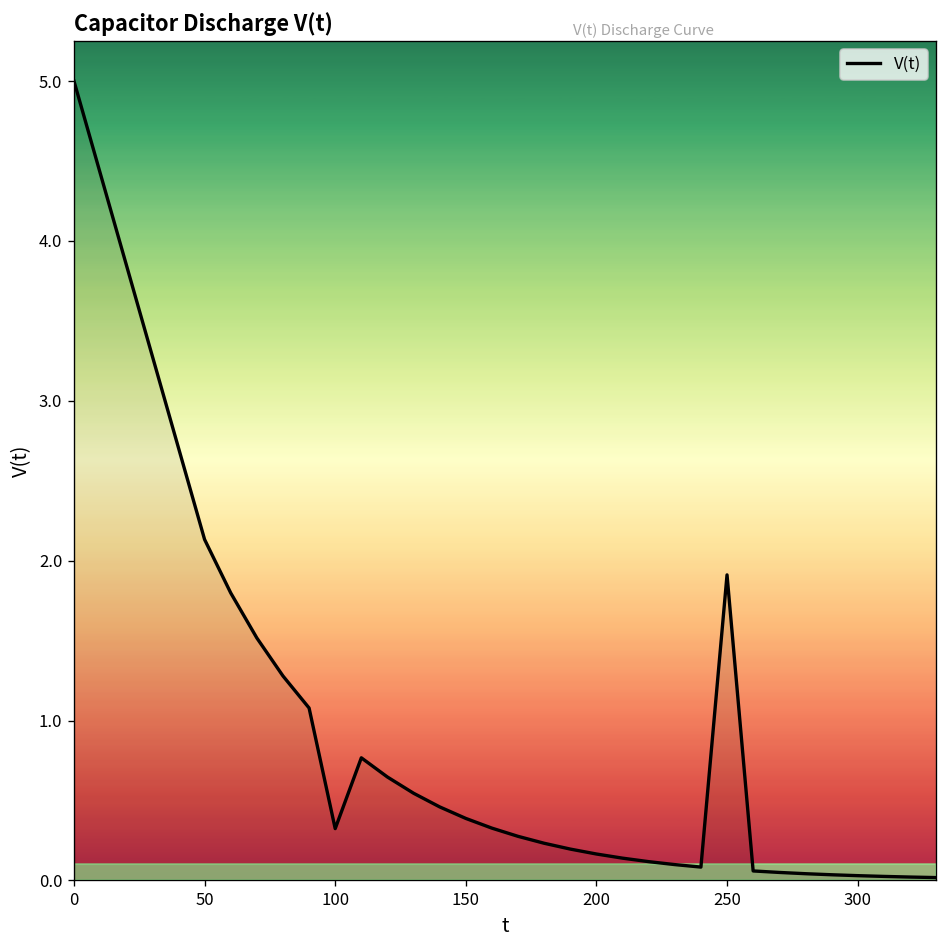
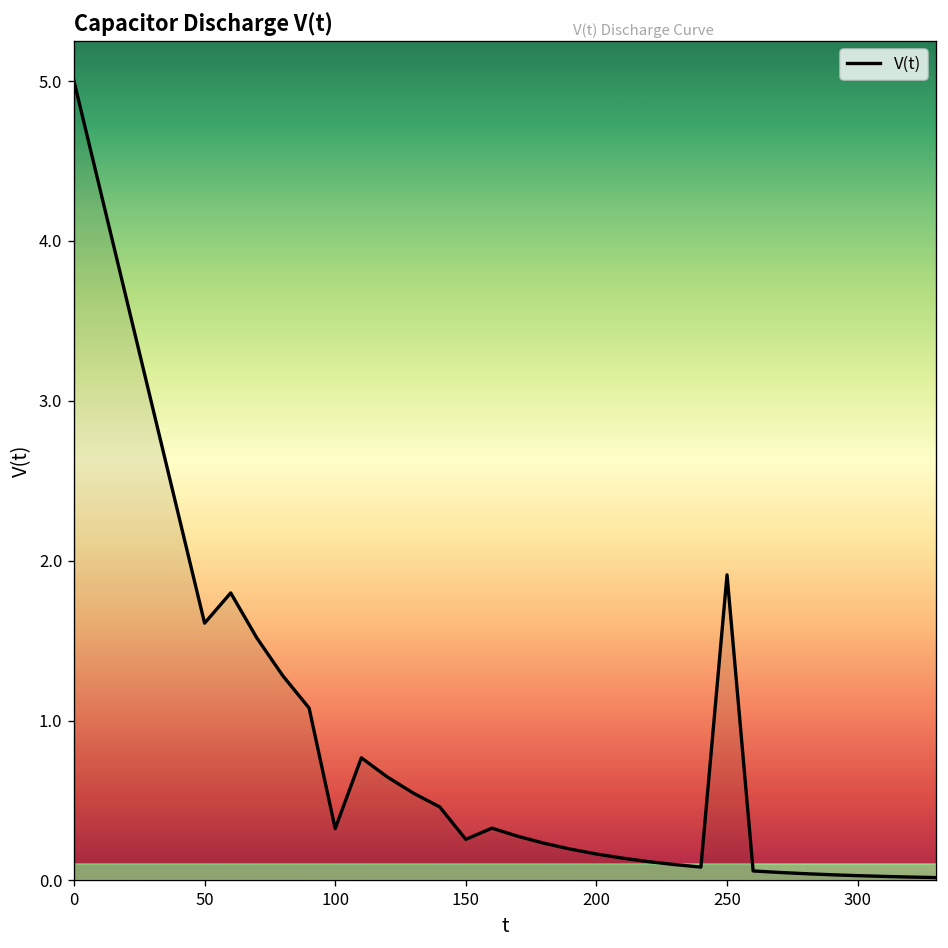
50: 2.13 -> 1.61
150: 0.39 -> 0.26
